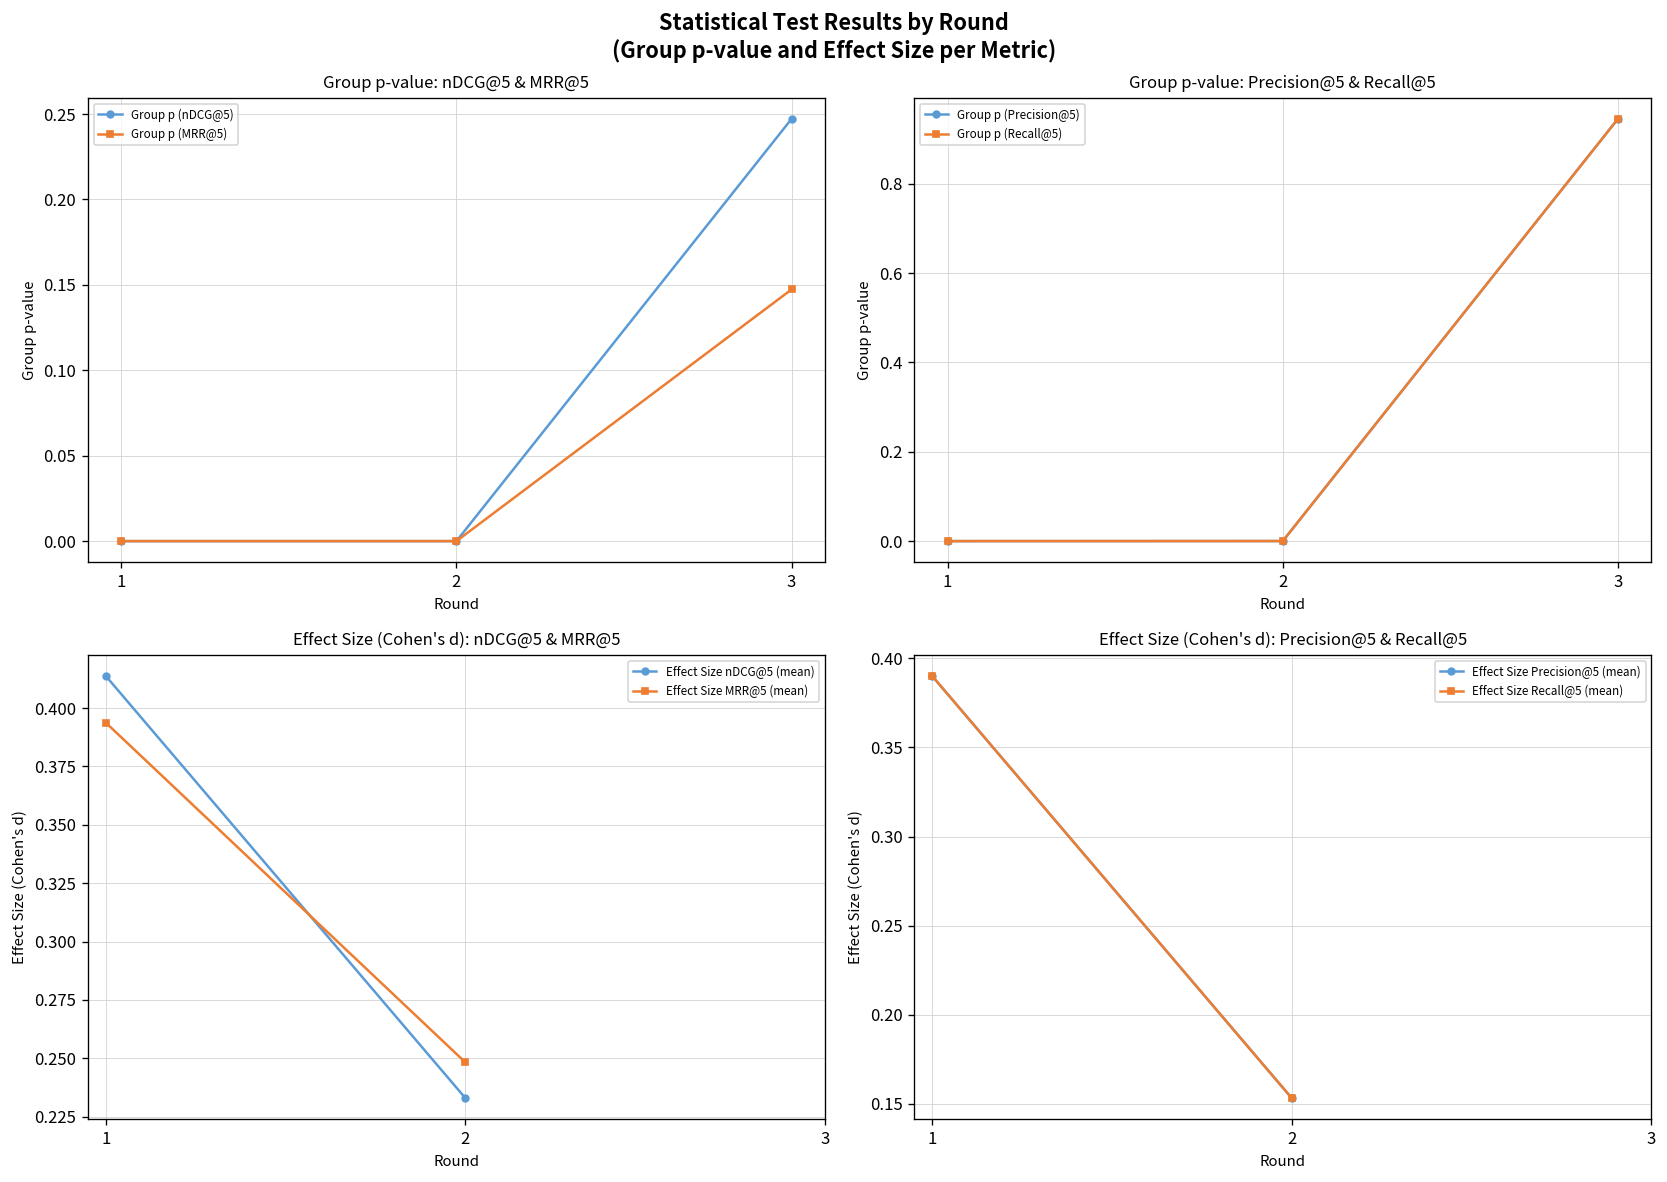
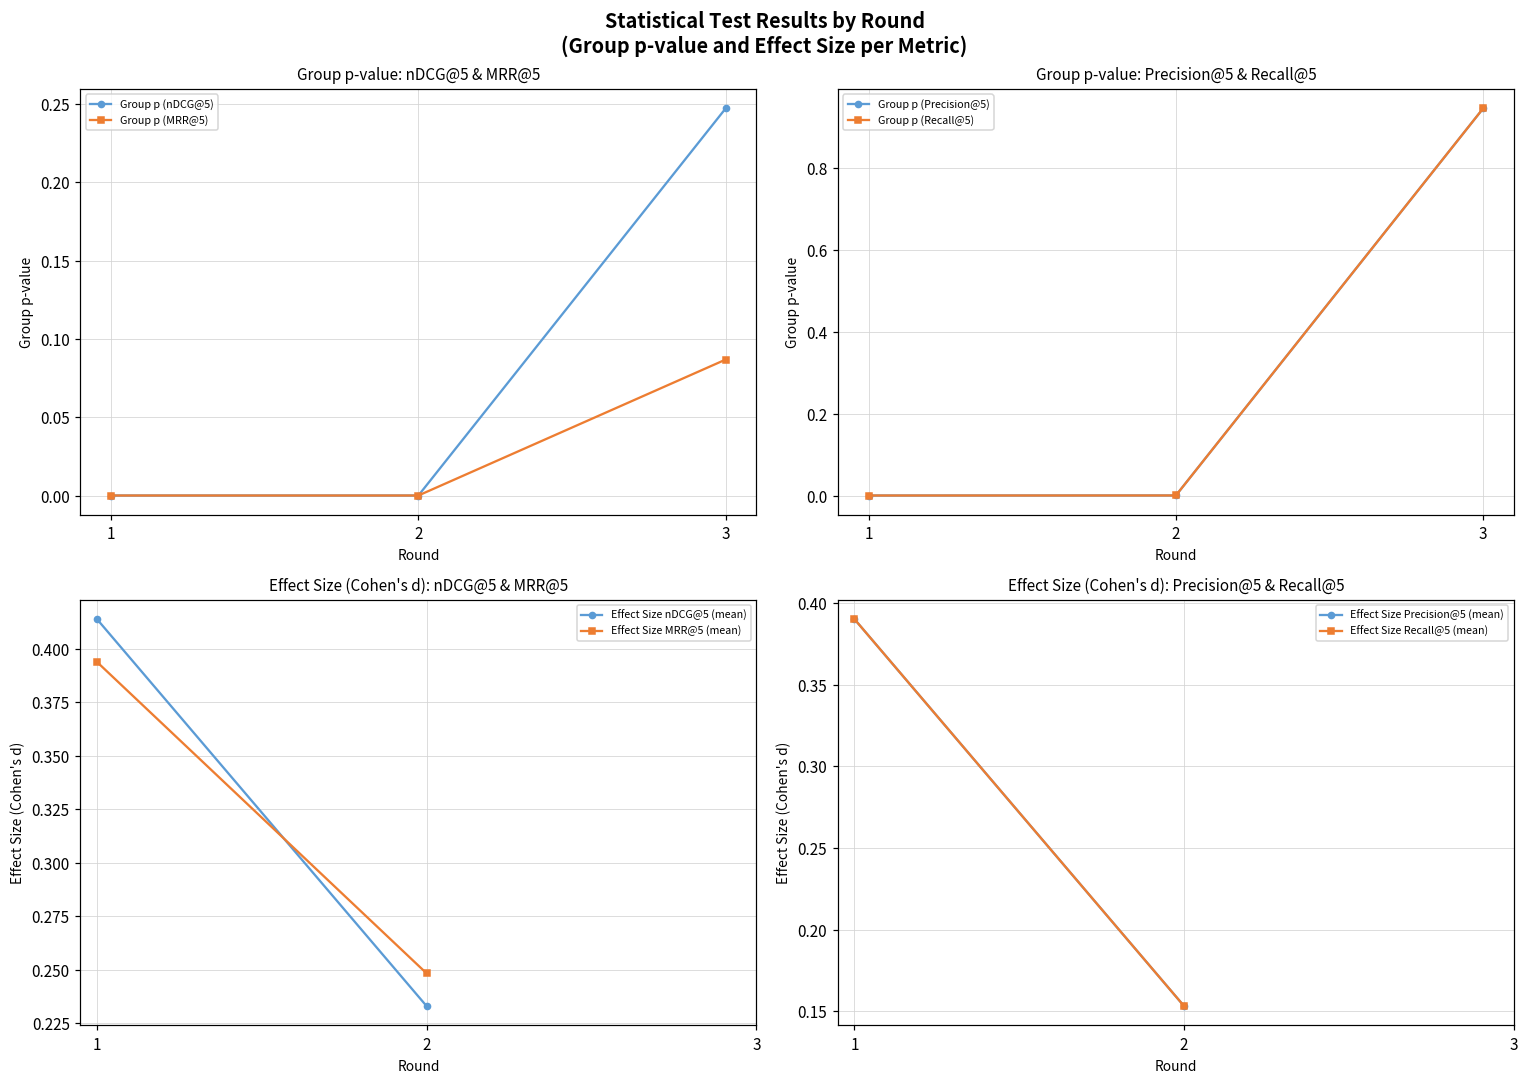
Group p-value: nDCG@5 & MRR@5, Group p (MRR@5), 3: 0.147 -> 0.087
